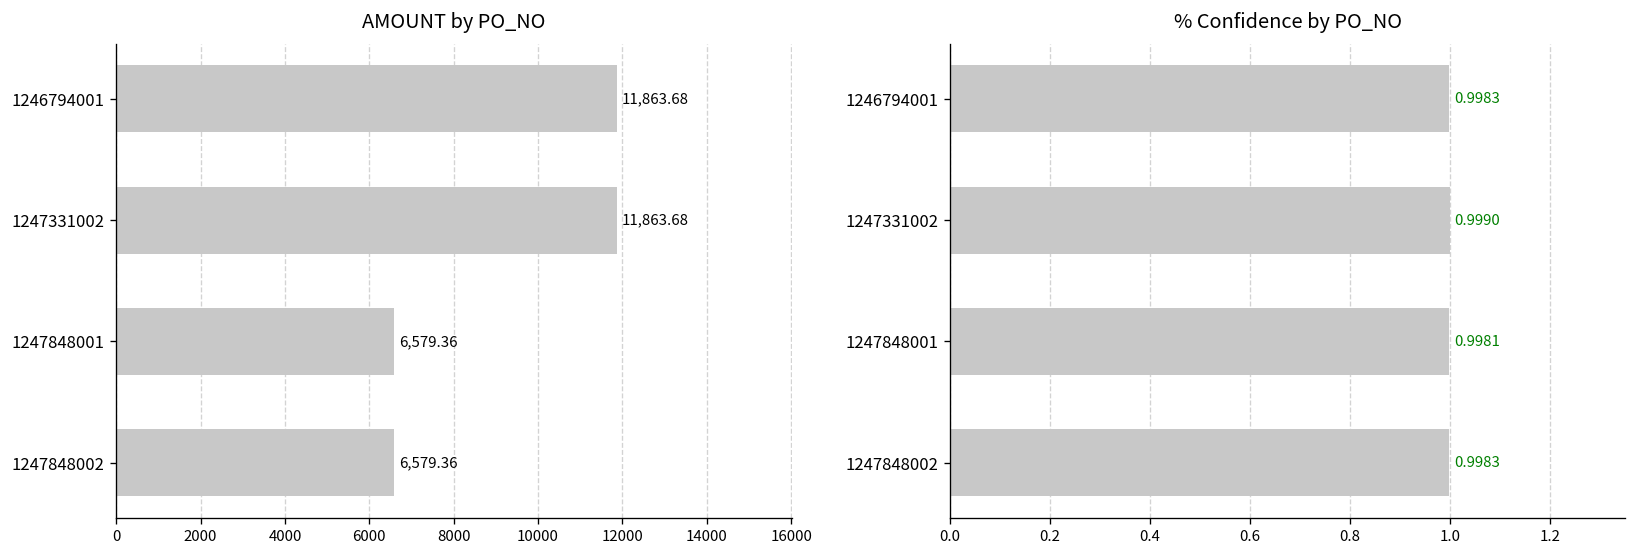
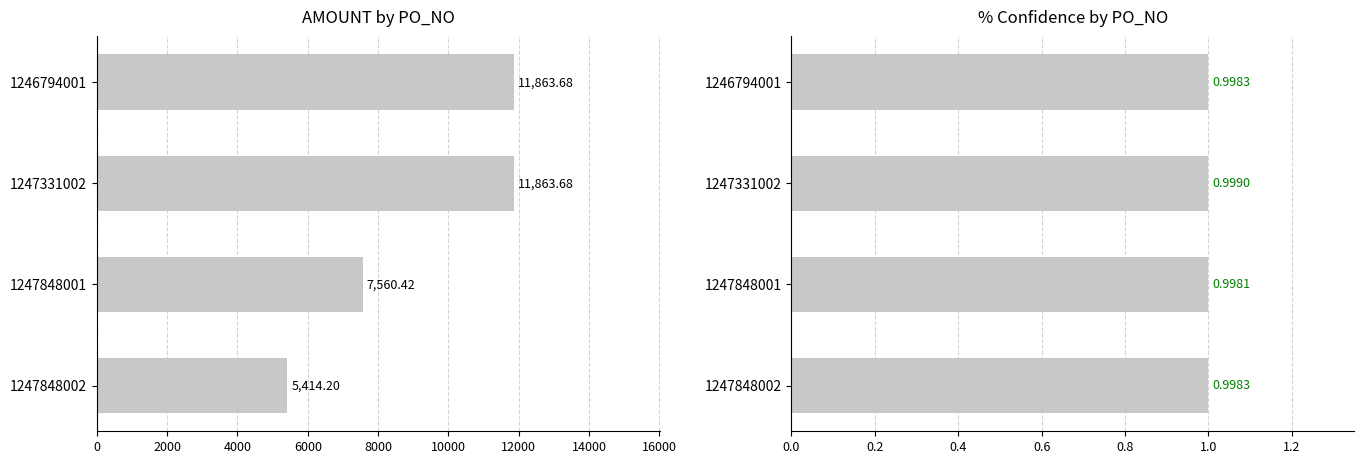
AMOUNT by PO_NO, 1247848001: 6,579.36 -> 7,560.42
AMOUNT by PO_NO, 1247848002: 6,579.36 -> 5,414.20
